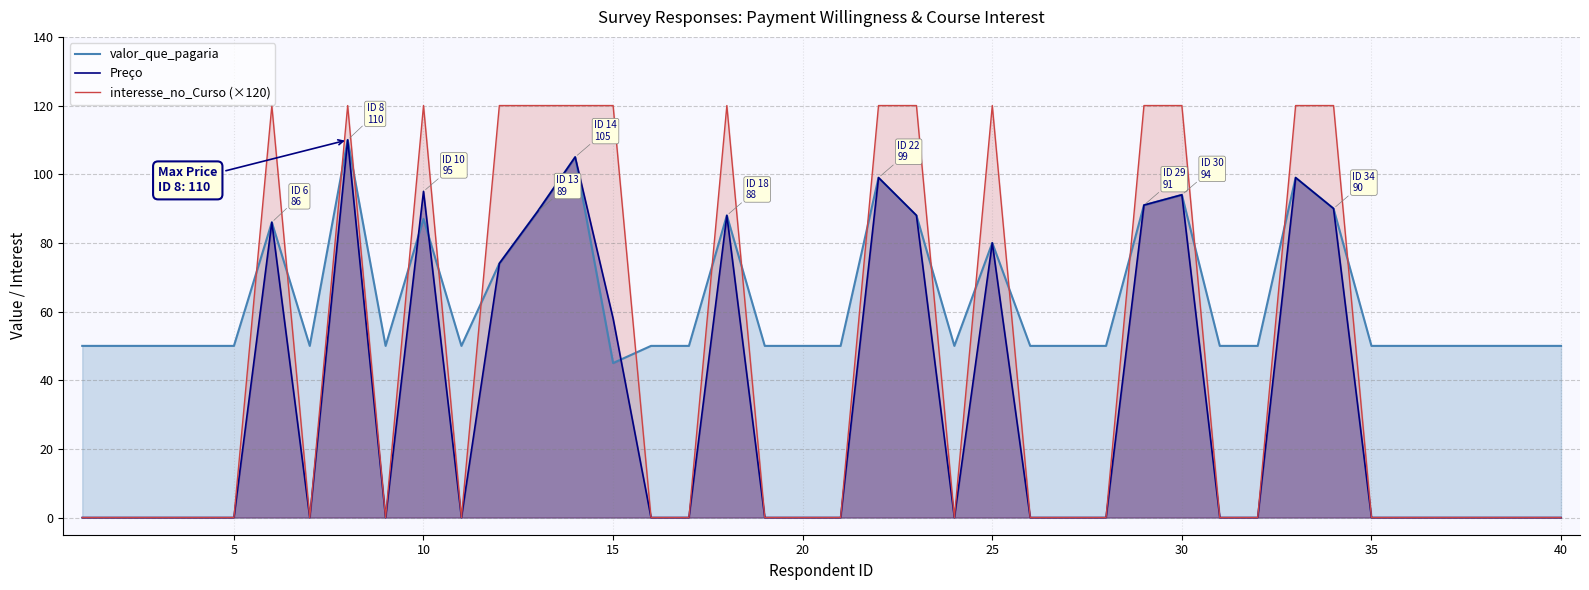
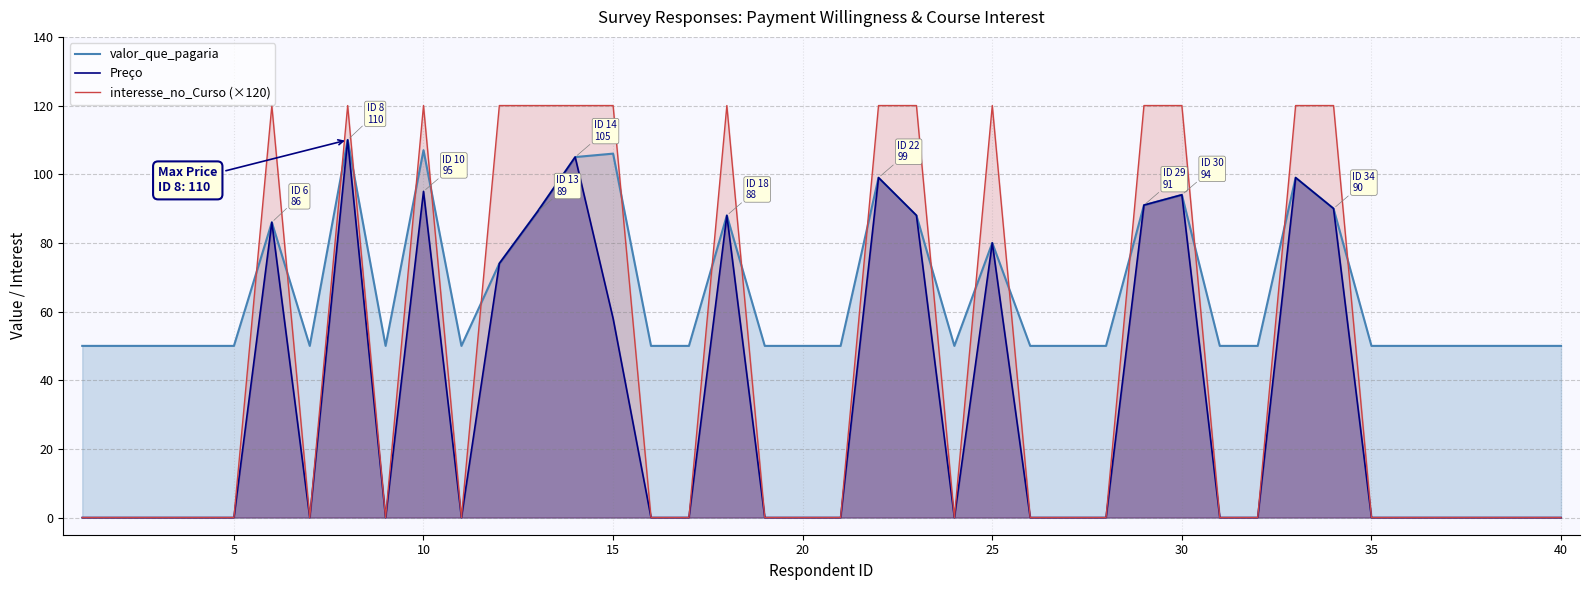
valor_que_pagaria, 10: 87 -> 107
valor_que_pagaria, 15: 45 -> 106
